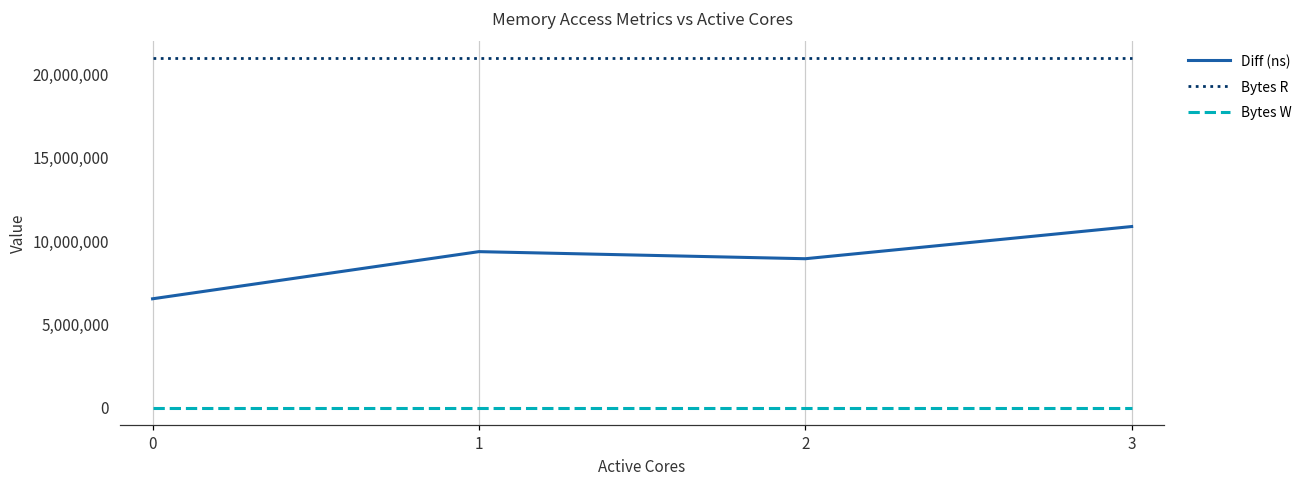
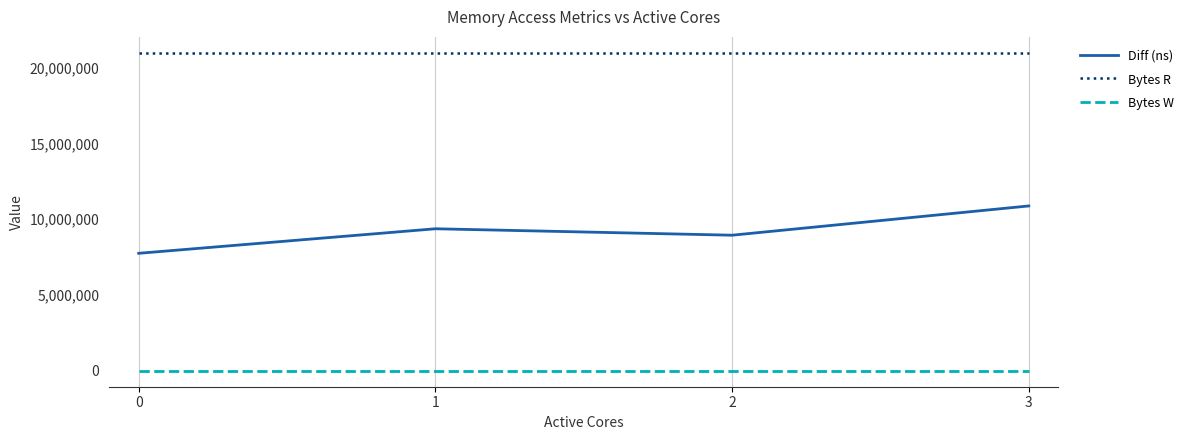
Diff (ns), 0: 6,500,000 -> 7,700,000
